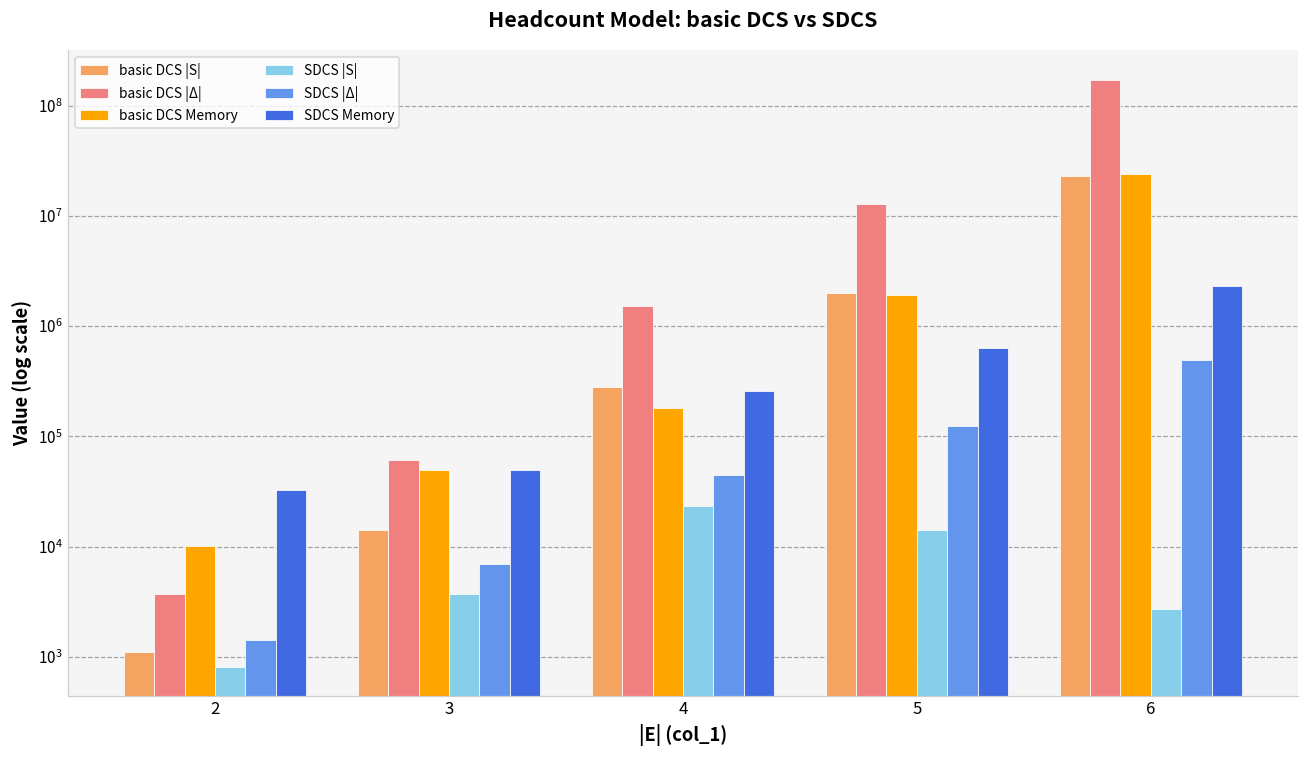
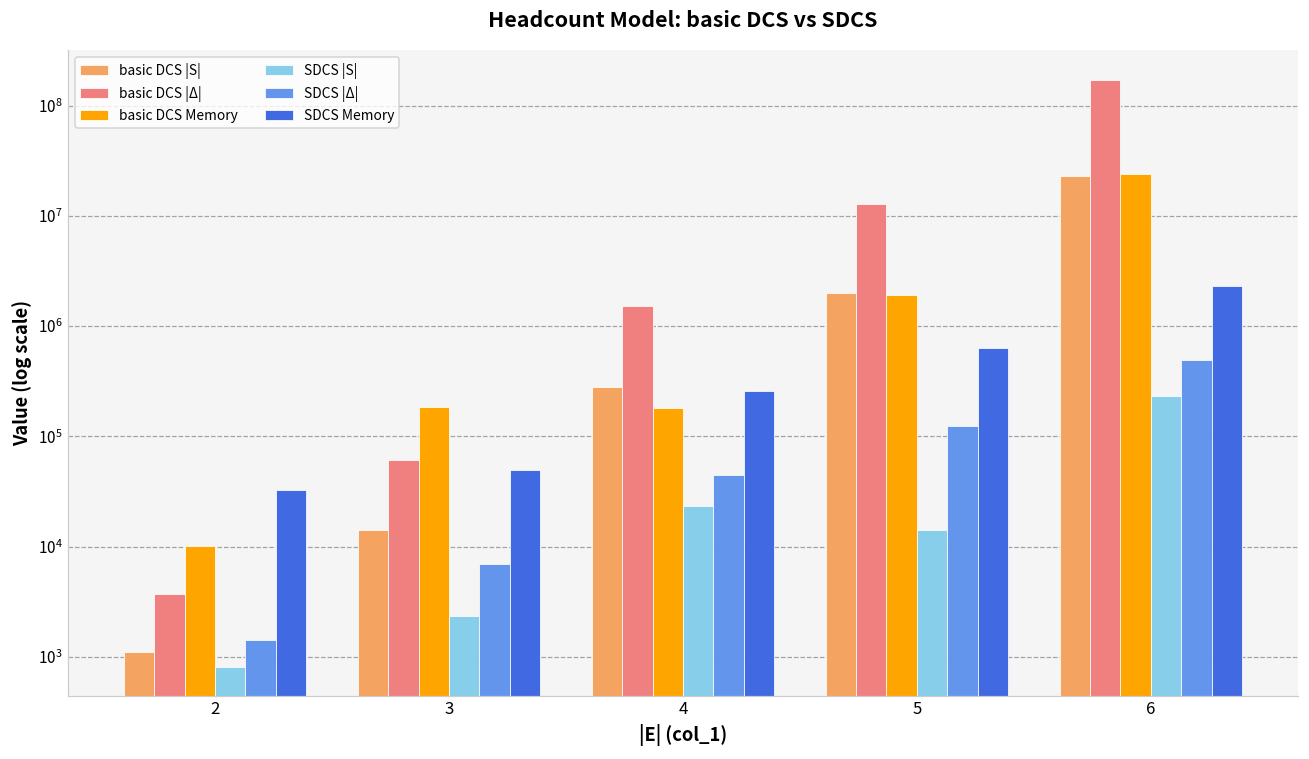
basic DCS Memory, 3: 50000 -> 190000
SDCS |S|, 3: 3700 -> 2300
SDCS |S|, 6: 2700 -> 230000
